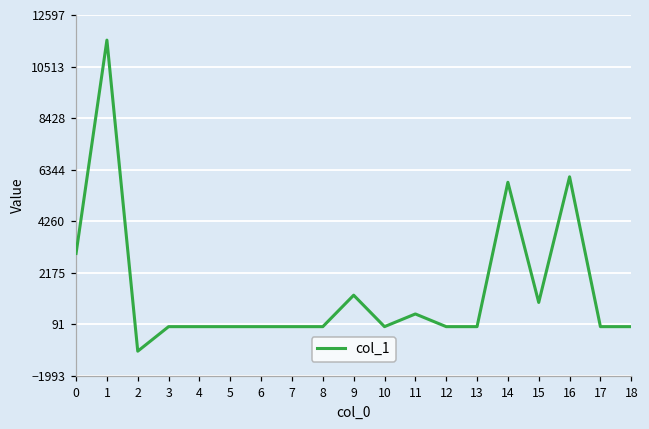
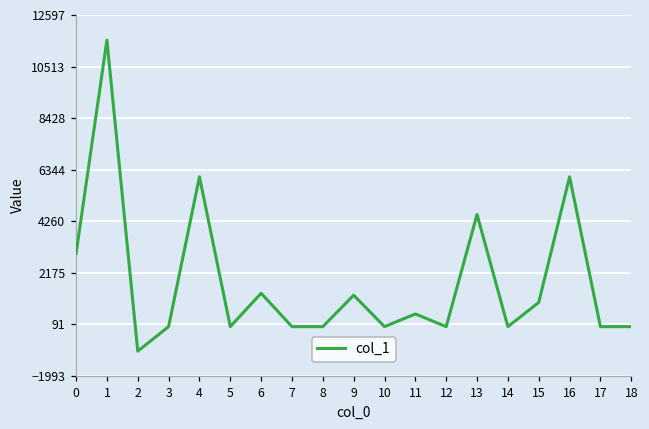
4: 0 -> 6100
6: 0 -> 1400
13: 0 -> 4500
14: 5800 -> 0
